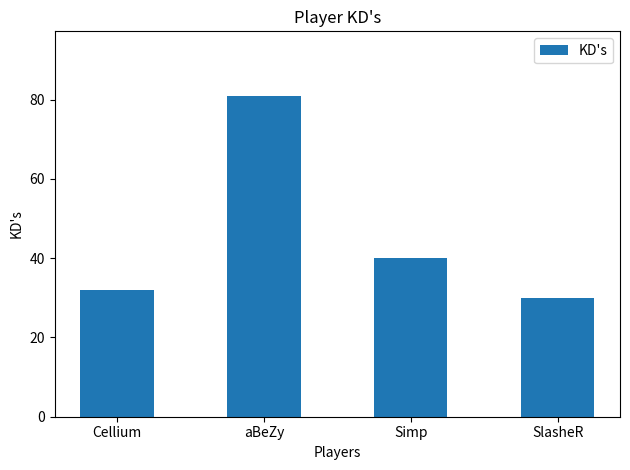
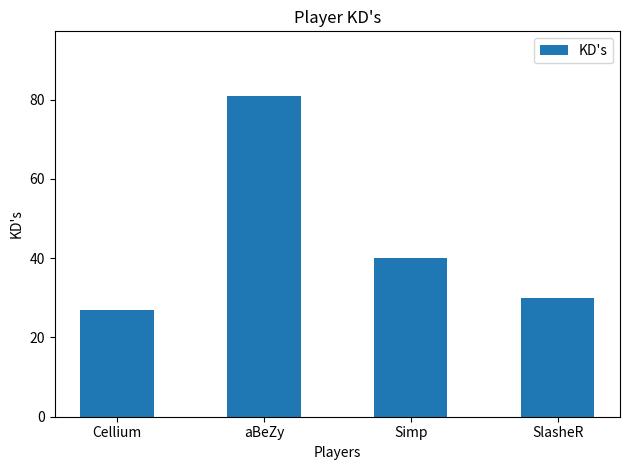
Cellium: 32 -> 27
